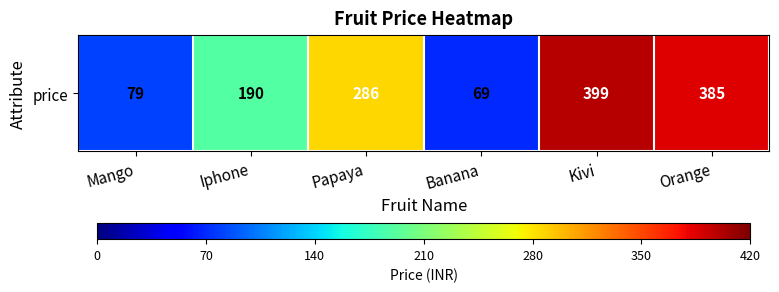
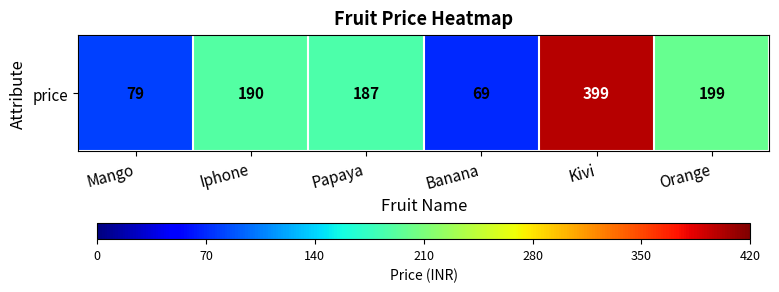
price, Papaya: 286 -> 187
price, Orange: 385 -> 199
